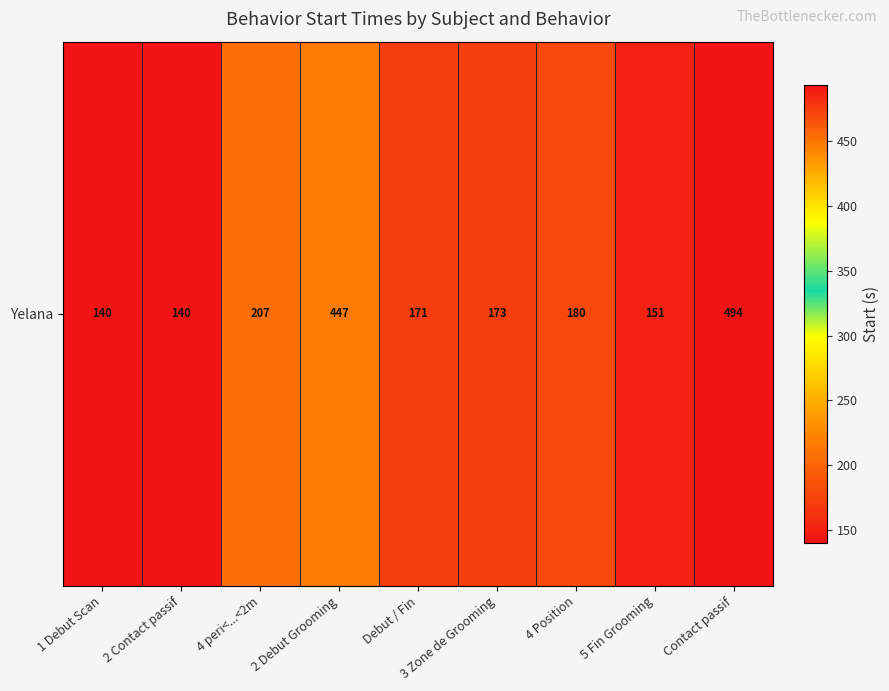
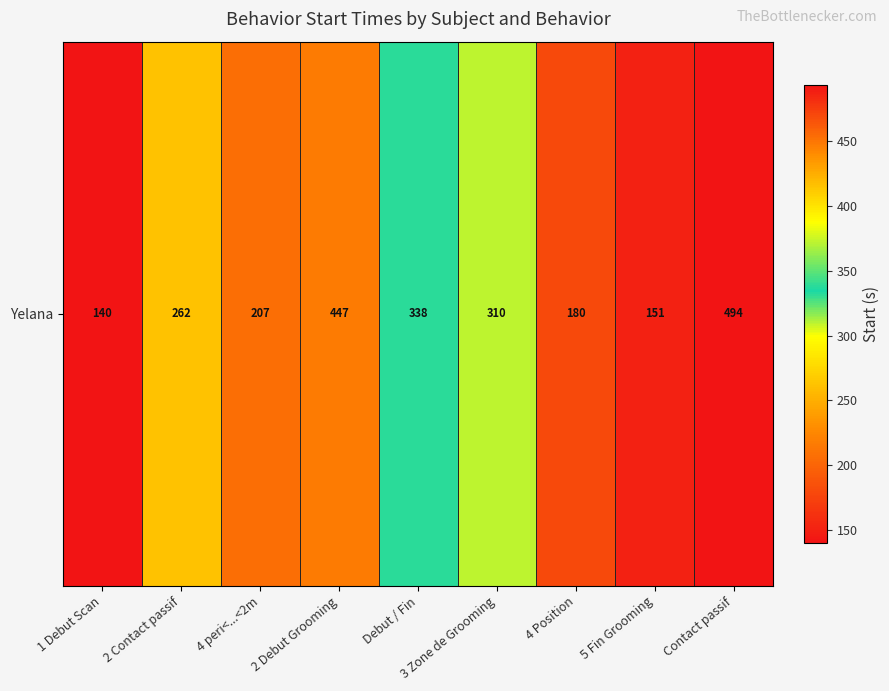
Yelana, 2 Contact passif: 140 -> 262
Yelana, Debut / Fin: 171 -> 338
Yelana, 3 Zone de Grooming: 173 -> 310
